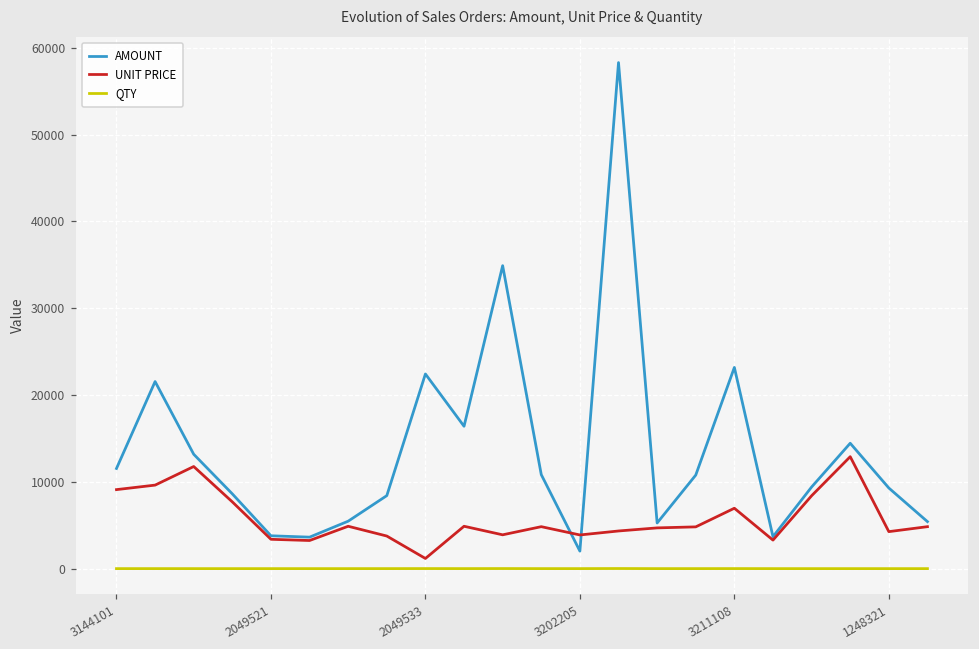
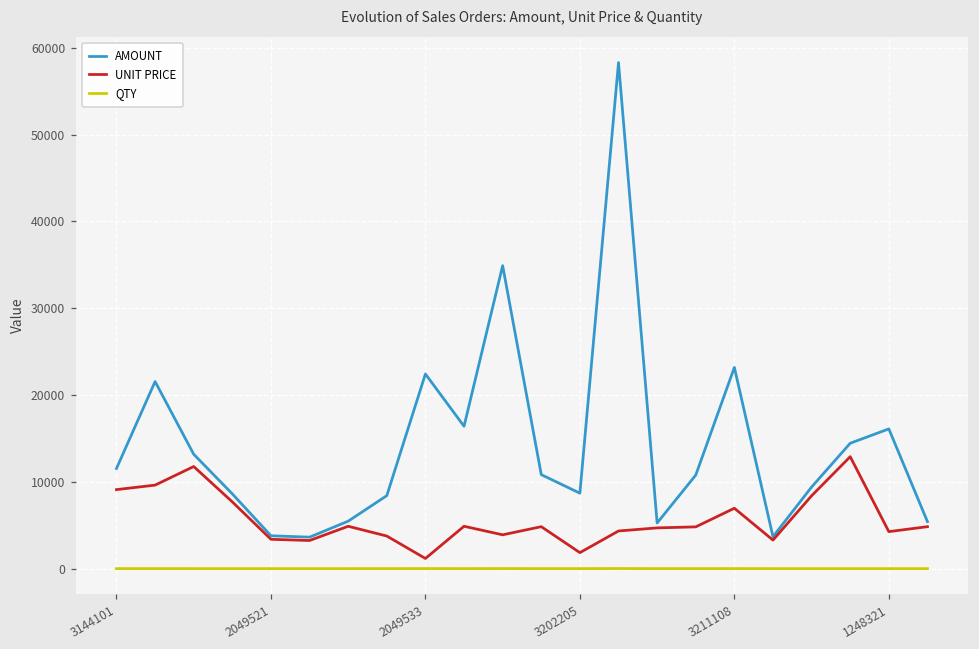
AMOUNT, 3202205: 2000 -> 9000
UNIT PRICE, 3202205: 4000 -> 2000
AMOUNT, 1248321: 9000 -> 16000
